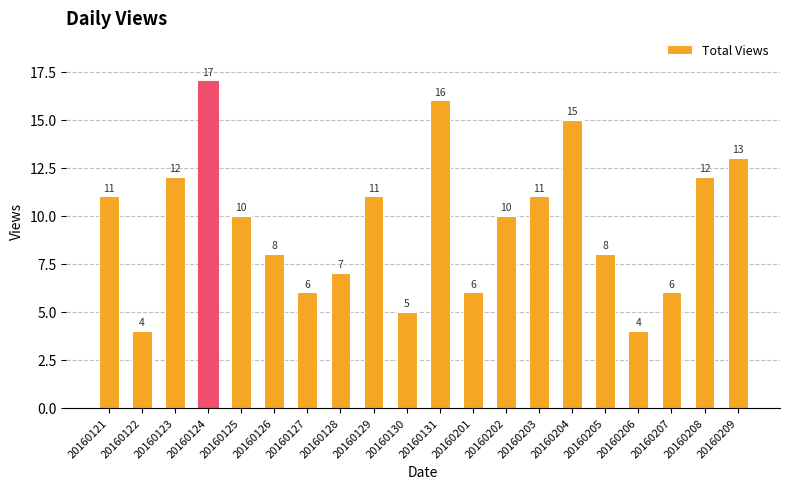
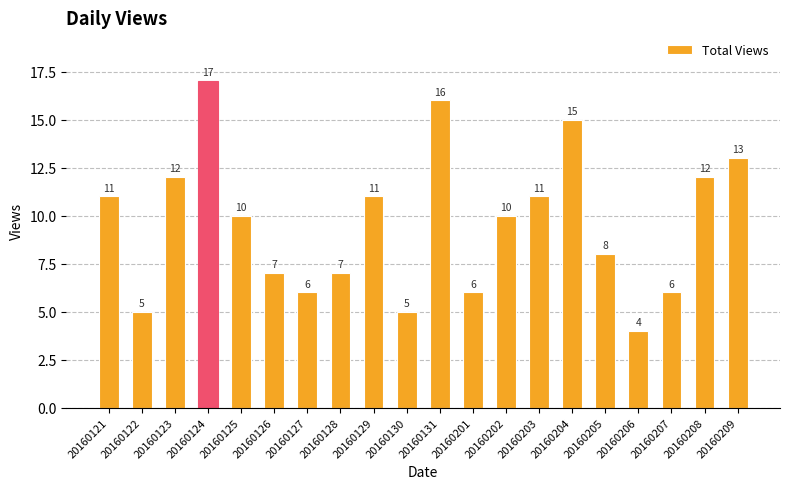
20160122: 4 -> 5
20160126: 8 -> 7
